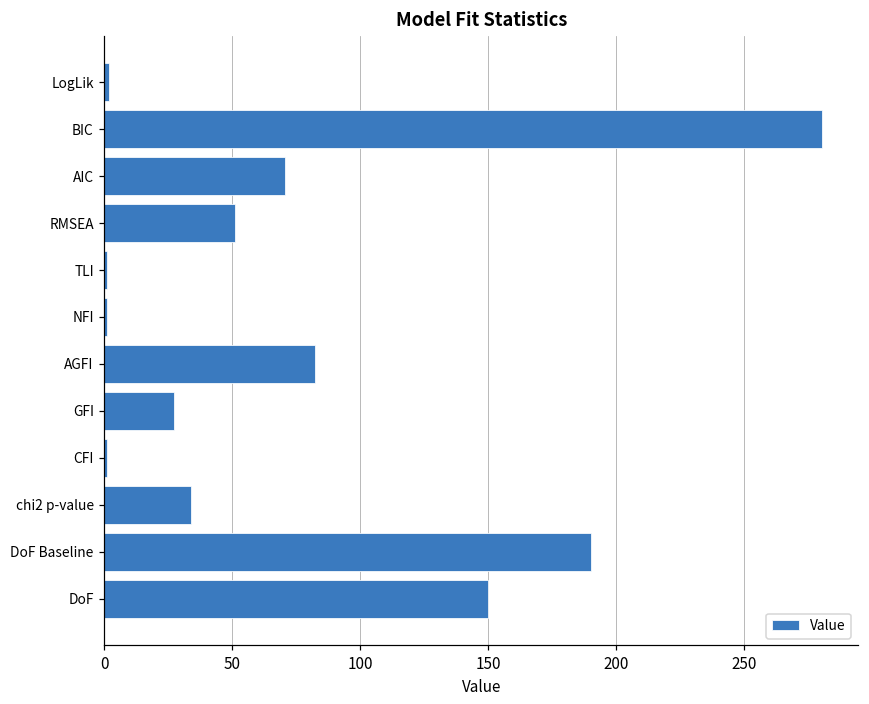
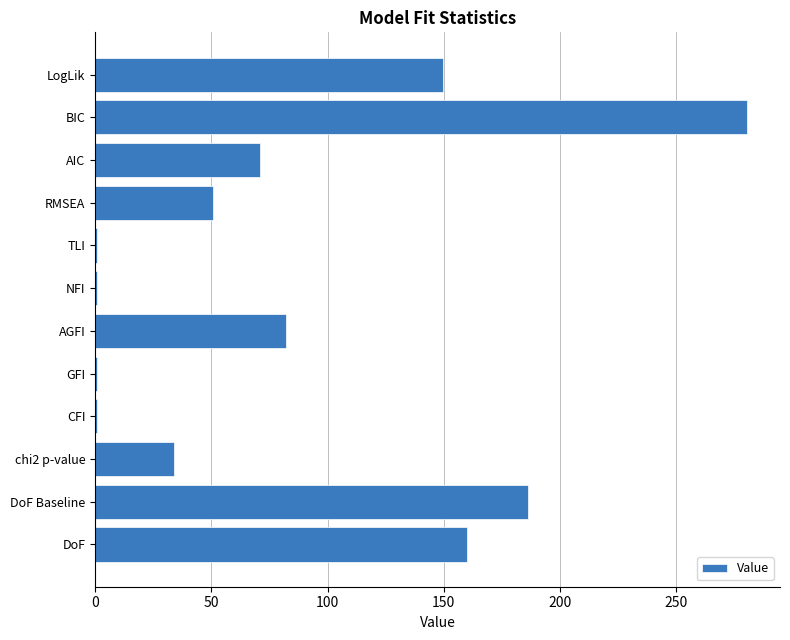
LogLik: 2 -> 150
GFI: 27 -> 1
DoF Baseline: 190 -> 186
DoF: 150 -> 160
